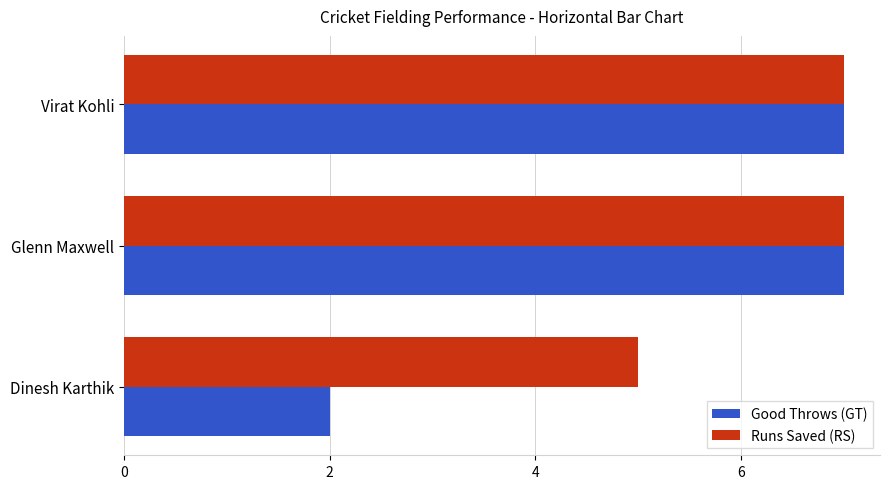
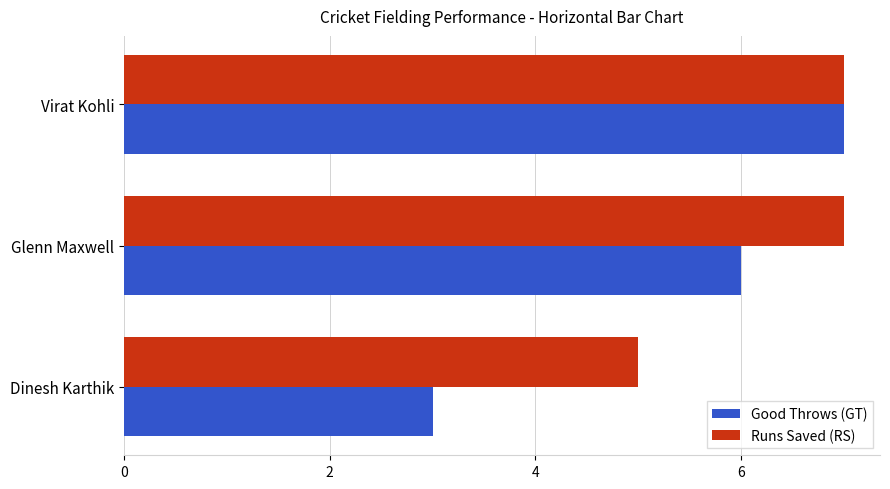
Good Throws (GT), Glenn Maxwell: 7 -> 6
Good Throws (GT), Dinesh Karthik: 2 -> 3
